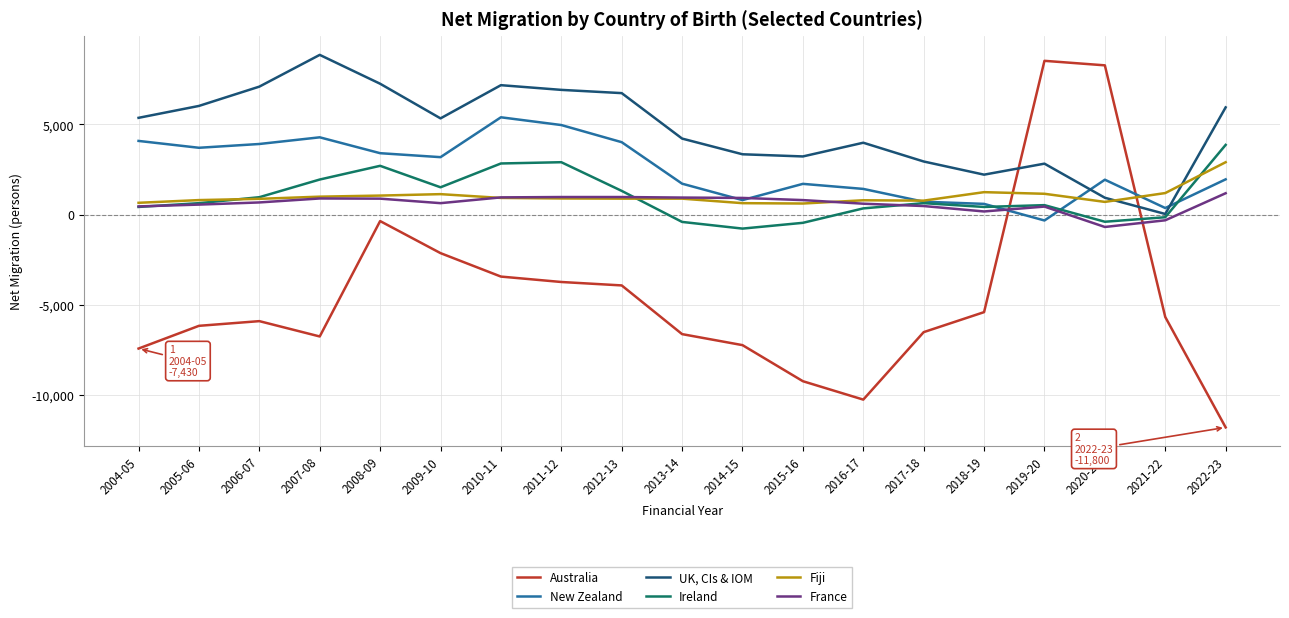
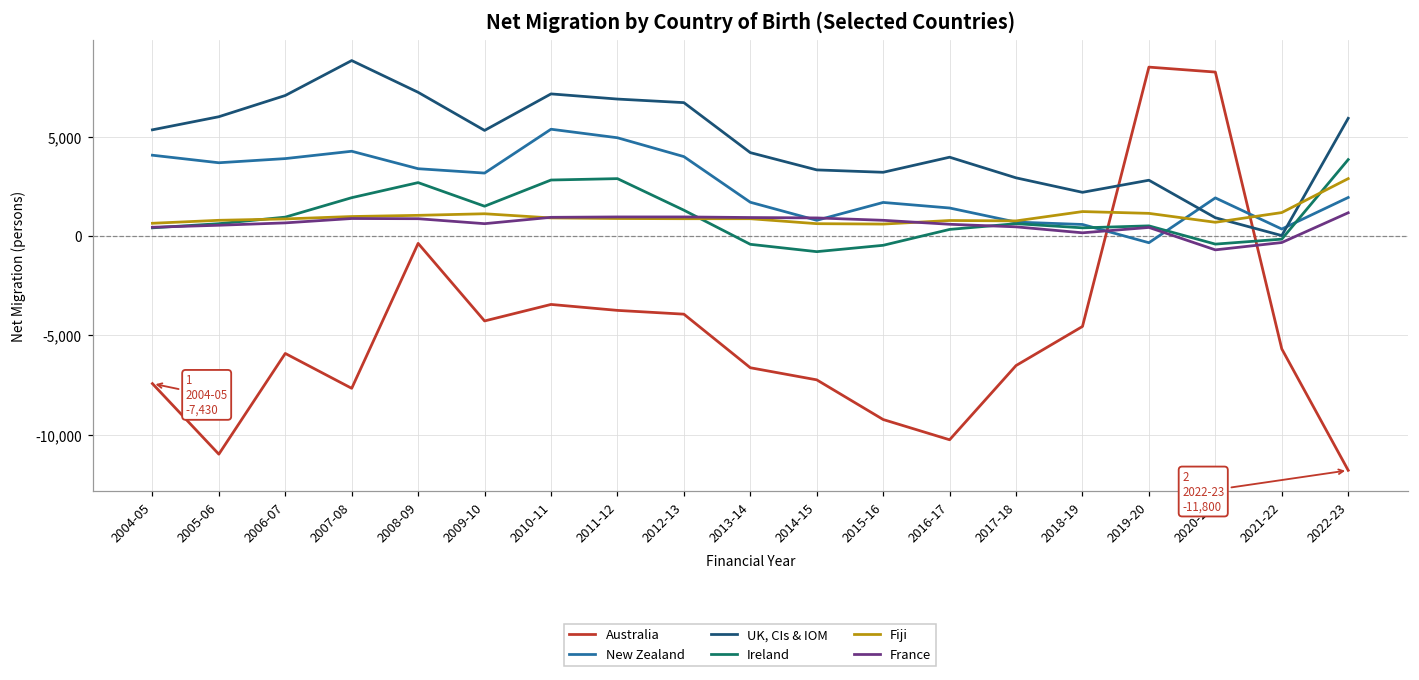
Australia, 2005-06: -6,200 -> -11,000
Australia, 2007-08: -6,800 -> -7,700
Australia, 2009-10: -2,100 -> -4,300
Australia, 2018-19: -5,400 -> -4,600
